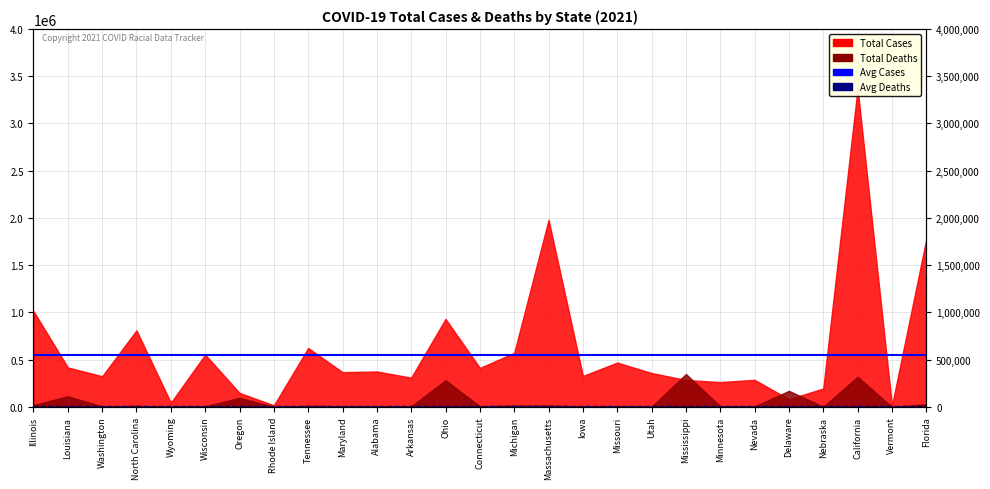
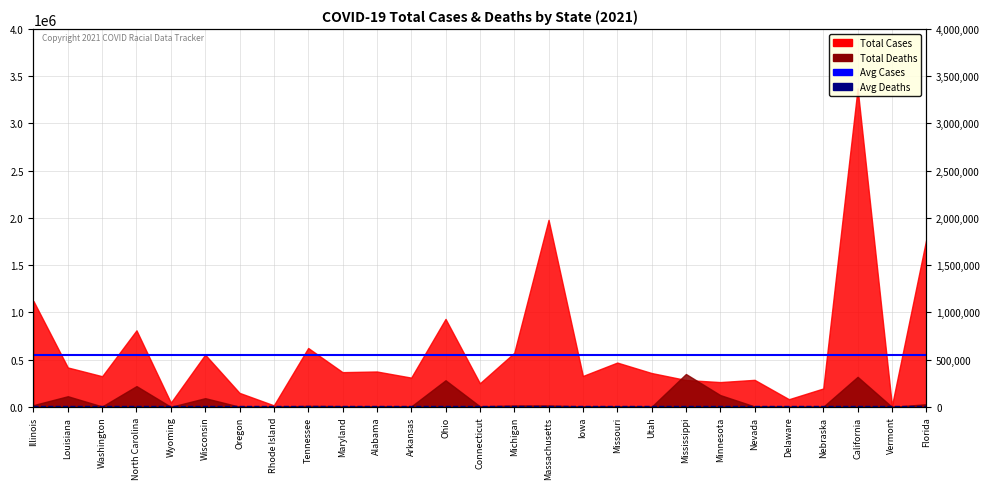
Total Cases, Illinois: 1000000 -> 1100000
Total Deaths, North Carolina: 0 -> 200000
Total Deaths, Wisconsin: 0 -> 100000
Total Deaths, Oregon: 100000 -> 0
Total Cases, Connecticut: 400000 -> 300000
Total Deaths, Minnesota: 0 -> 100000
Total Deaths, Delaware: 200000 -> 0
